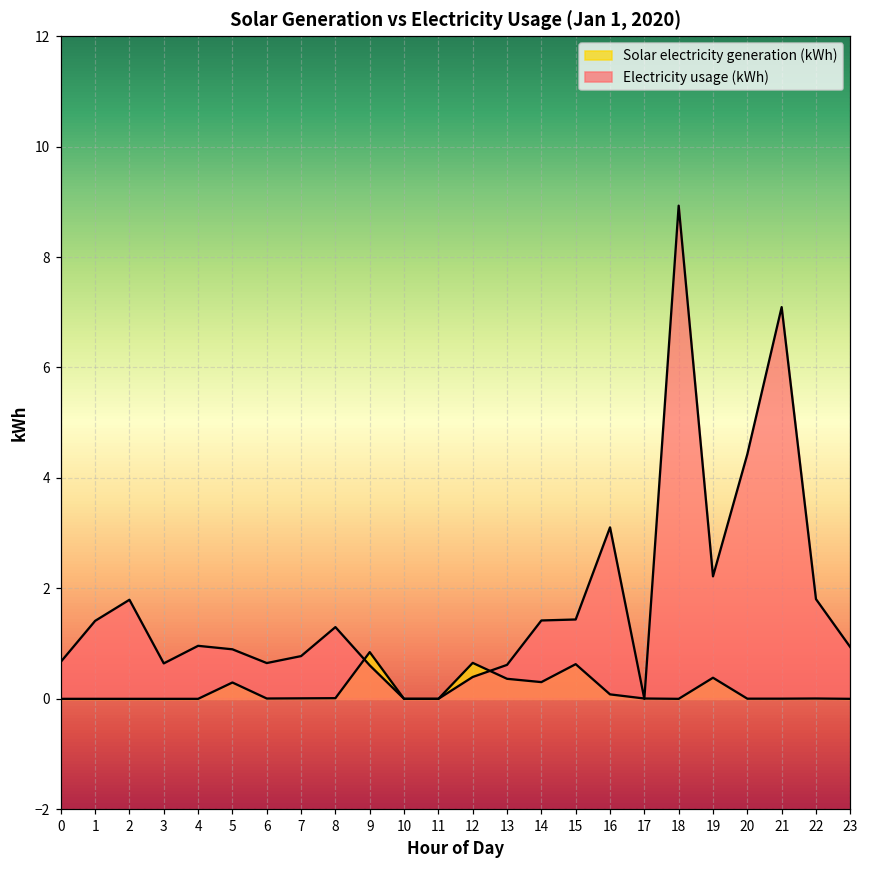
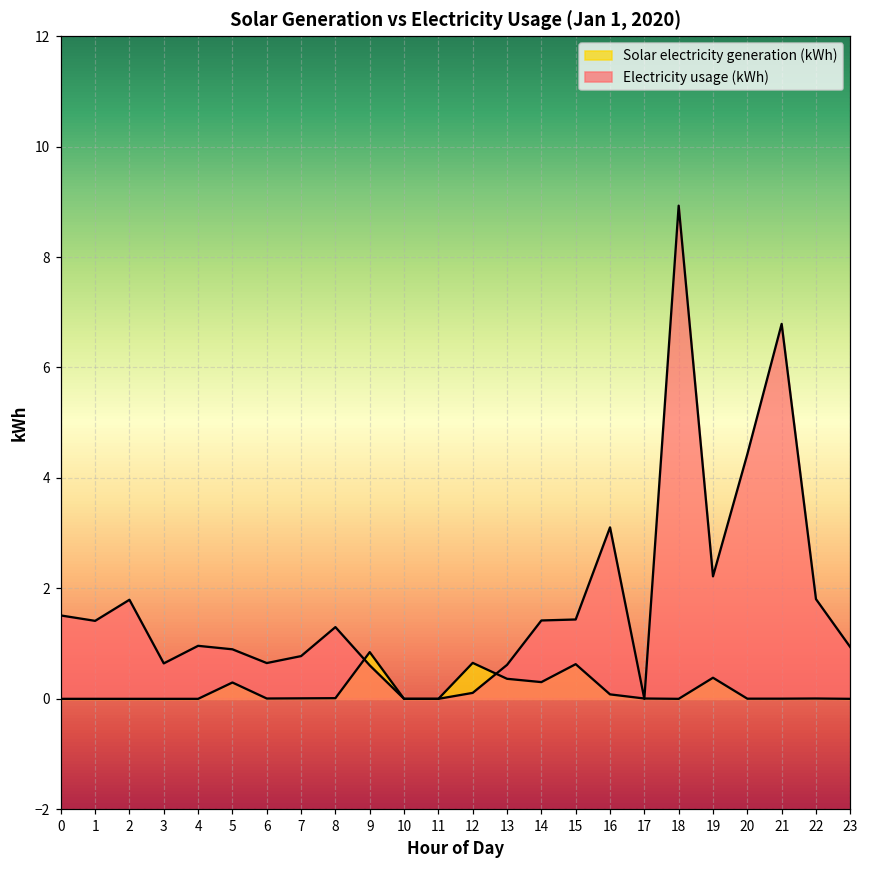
Electricity usage (kWh), 0: 0.7 -> 1.5
Electricity usage (kWh), 12: 0.4 -> 0.1
Electricity usage (kWh), 21: 7.1 -> 6.8
